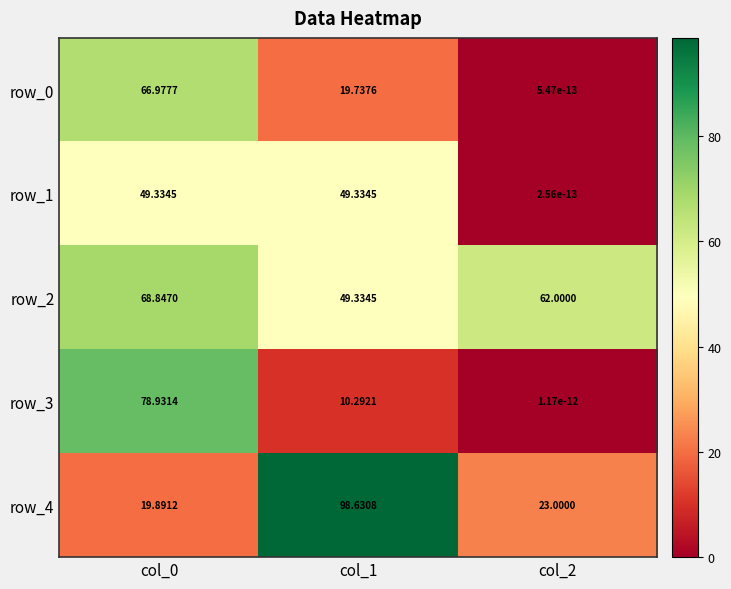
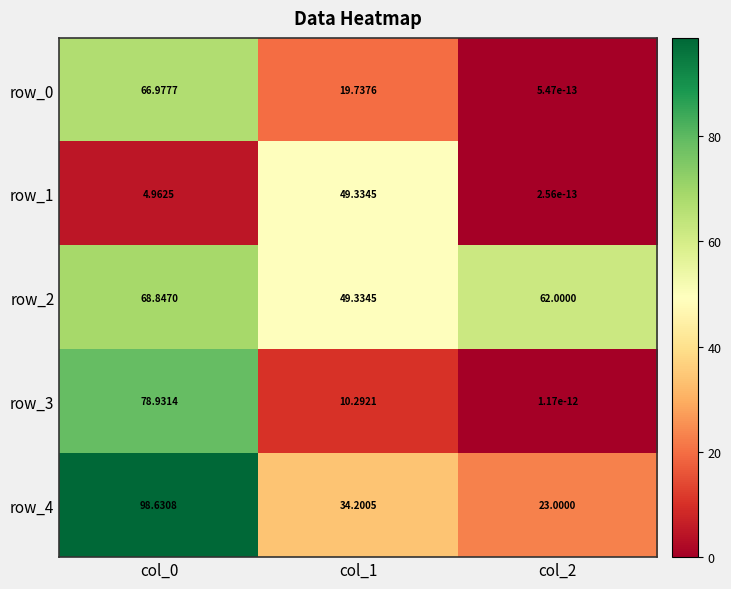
row_1, col_0: 49.3345 -> 4.9625
row_4, col_0: 19.8912 -> 98.6308
row_4, col_1: 98.6308 -> 34.2005
